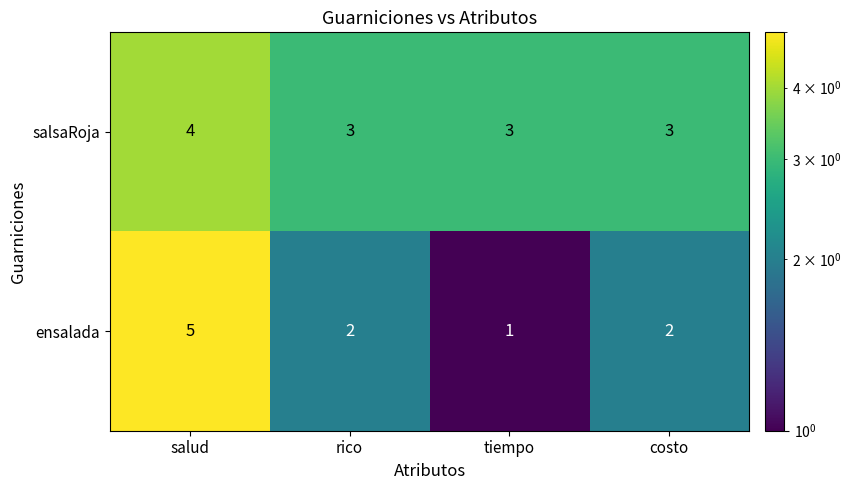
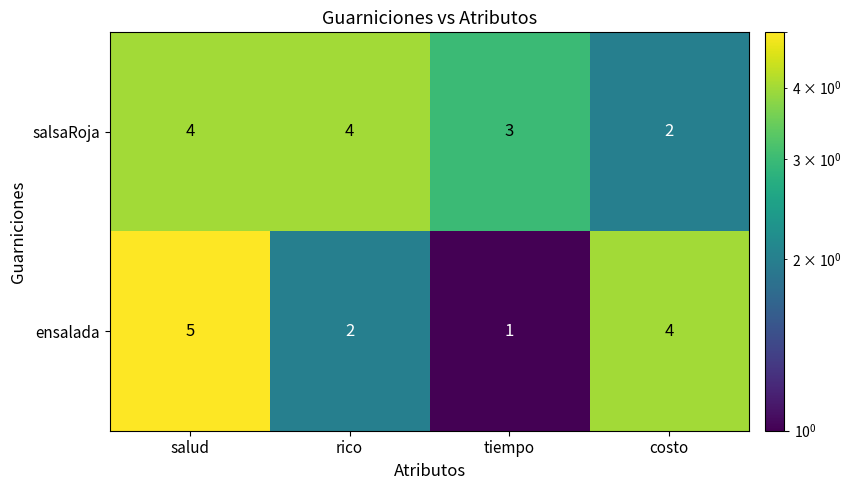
salsaRoja, rico: 3 -> 4
salsaRoja, costo: 3 -> 2
ensalada, costo: 2 -> 4
